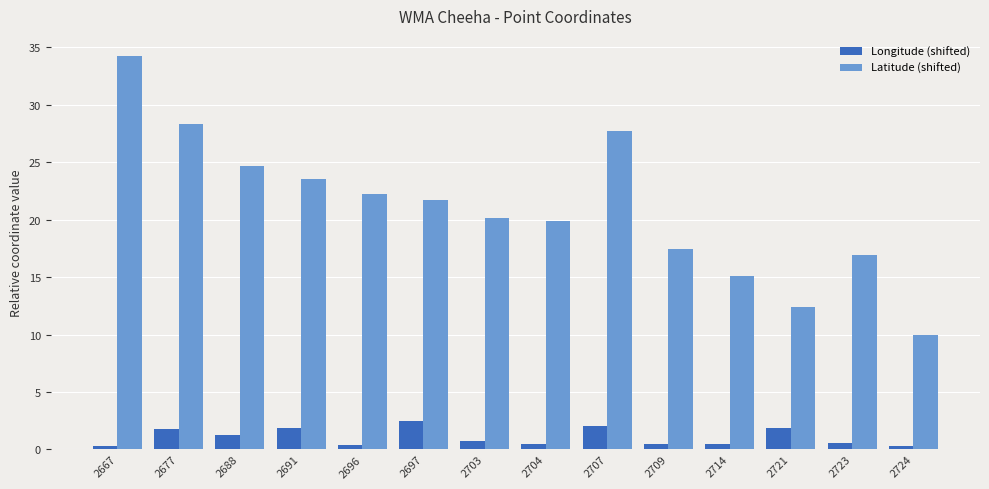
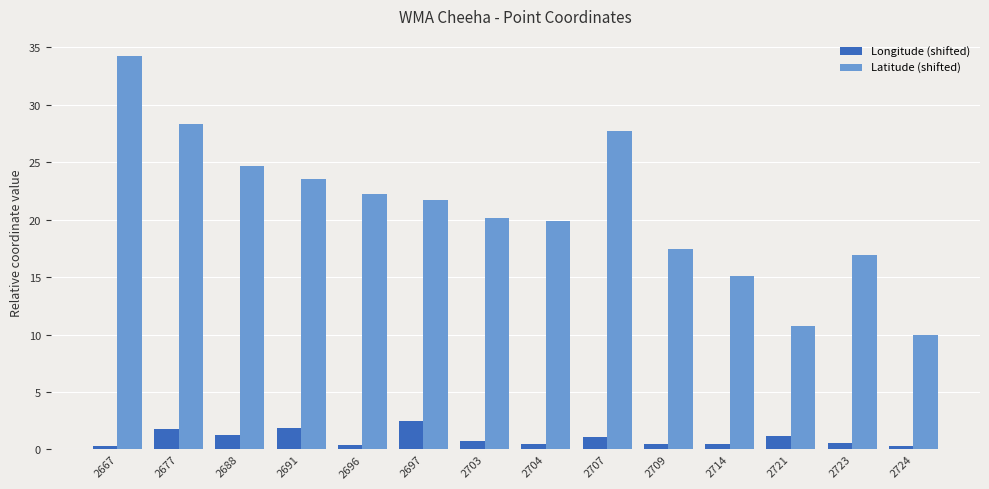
Longitude (shifted), 2707: 2.0 -> 1.1
Longitude (shifted), 2721: 1.9 -> 1.2
Latitude (shifted), 2721: 12.4 -> 10.8
